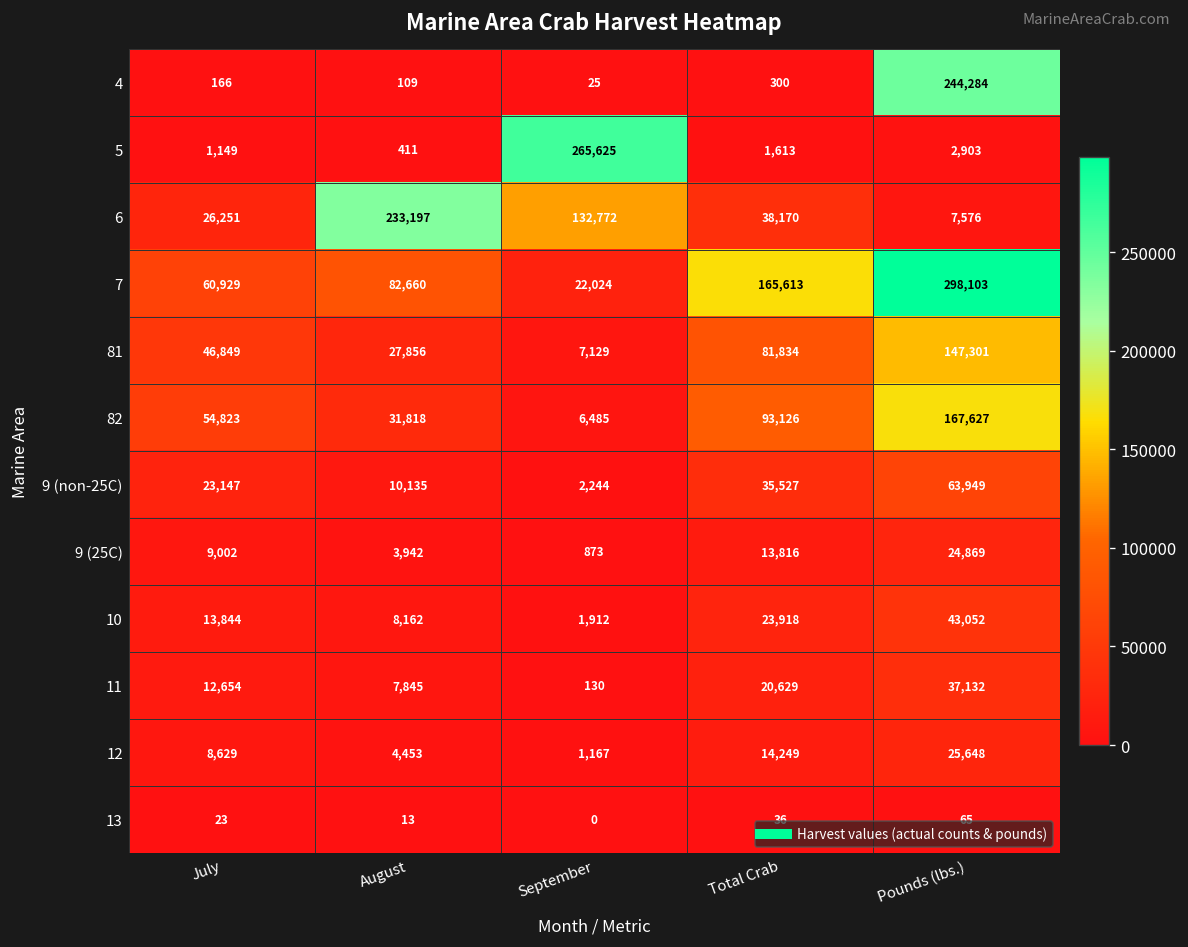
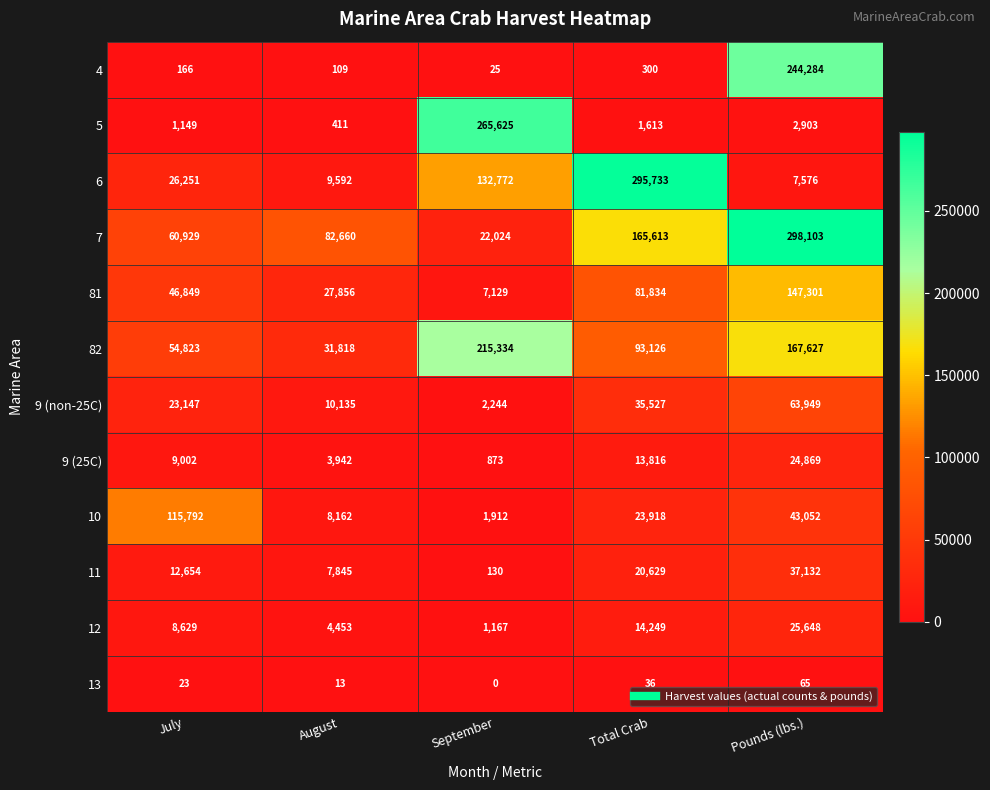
6, August: 233,197 -> 9,592
6, Total Crab: 38,170 -> 295,733
82, September: 6,485 -> 215,334
10, July: 13,844 -> 115,792
